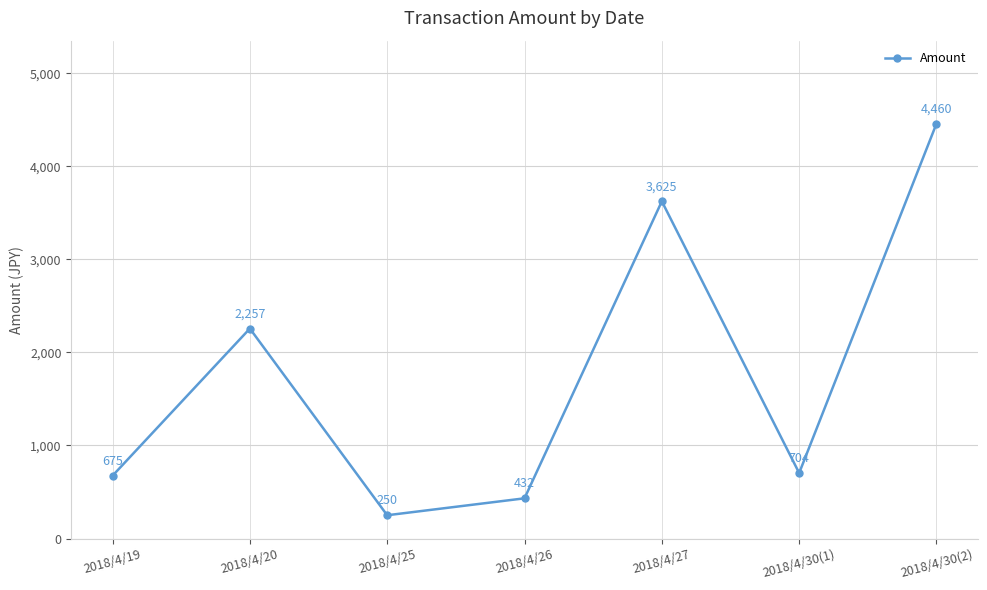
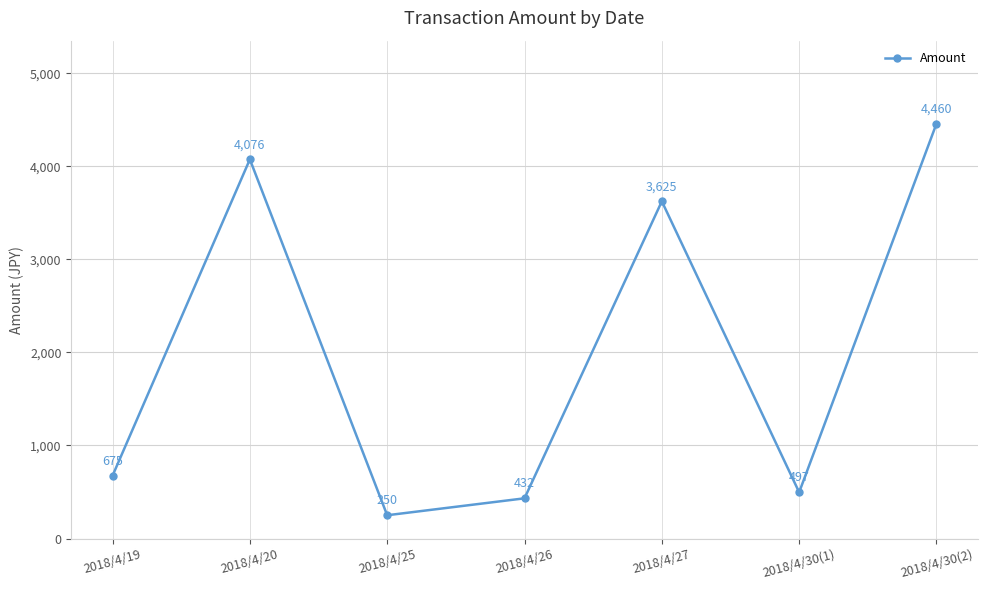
2018/4/20: 2,257 -> 4,076
2018/4/30(1): 704 -> 497
